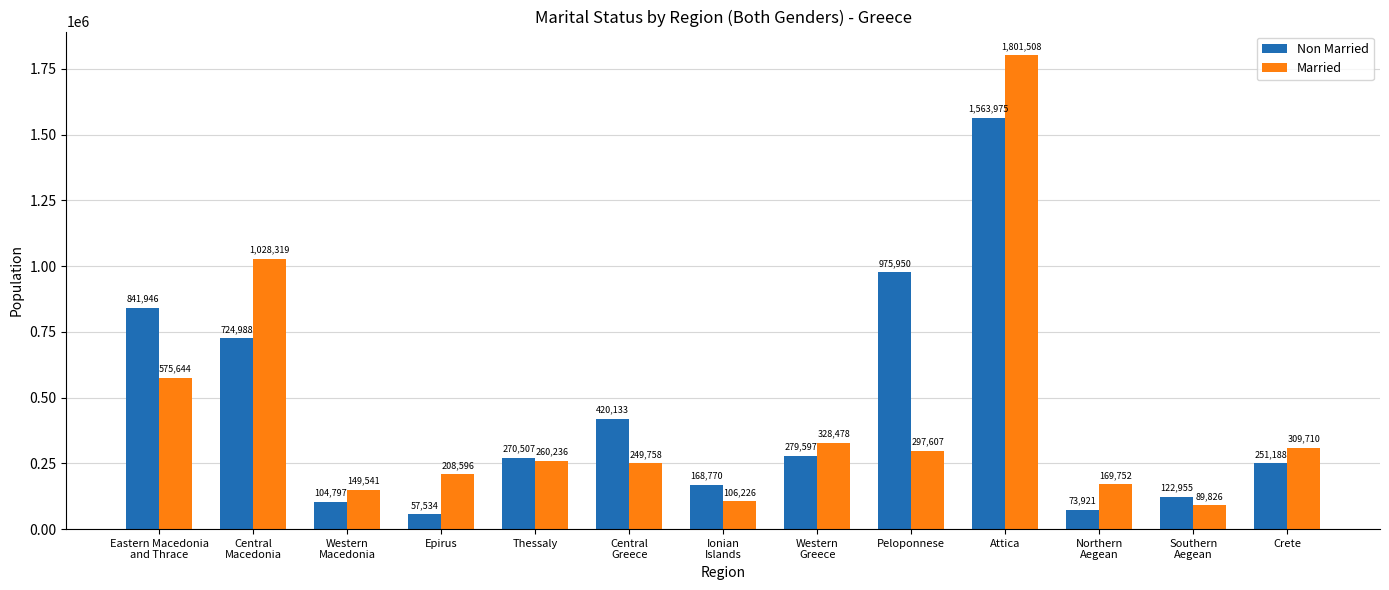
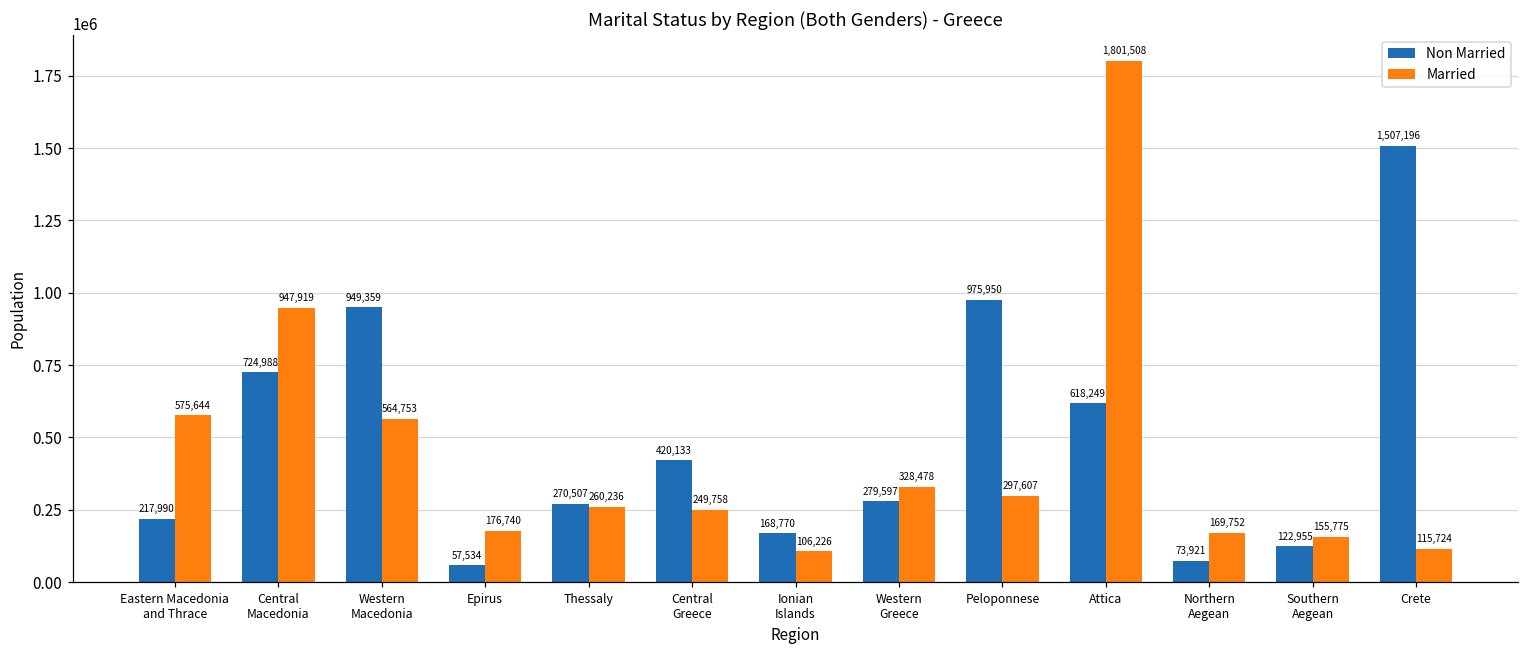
Non Married, Eastern Macedonia and Thrace: 841,946 -> 217,990
Married, Central Macedonia: 1,028,319 -> 947,919
Non Married, Western Macedonia: 104,797 -> 949,359
Married, Western Macedonia: 149,541 -> 564,753
Married, Epirus: 208,596 -> 176,740
Non Married, Attica: 1,563,975 -> 618,249
Married, Southern Aegean: 89,826 -> 155,775
Non Married, Crete: 251,188 -> 1,507,196
Married, Crete: 309,710 -> 115,724
